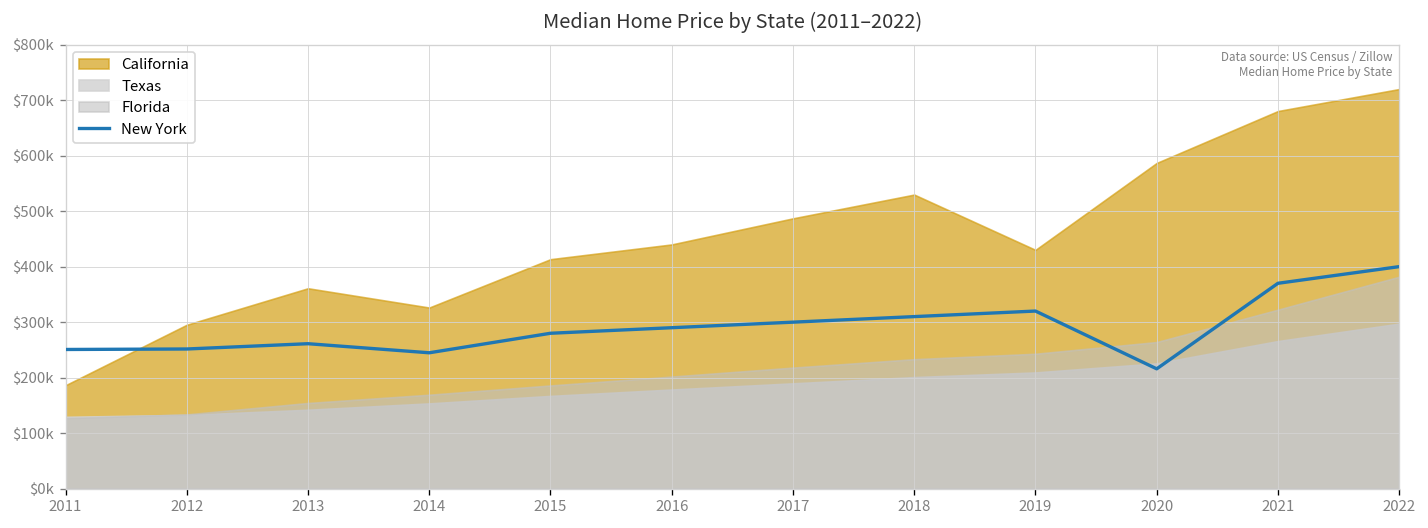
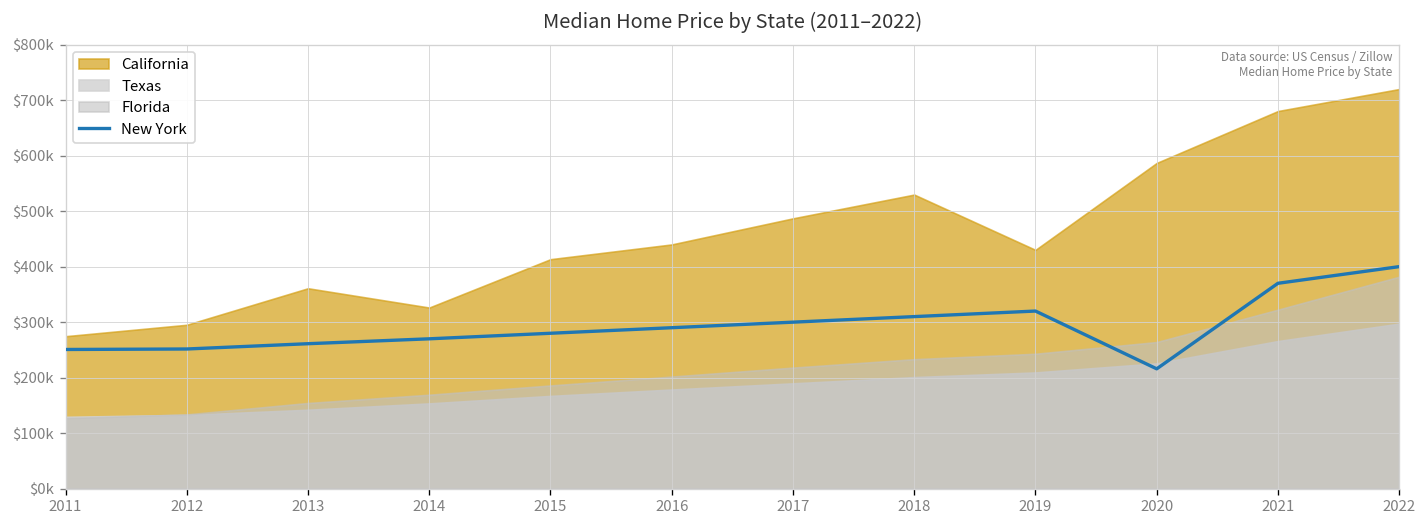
California, 2011: $190000 -> $270000
New York, 2014: $240000 -> $270000
